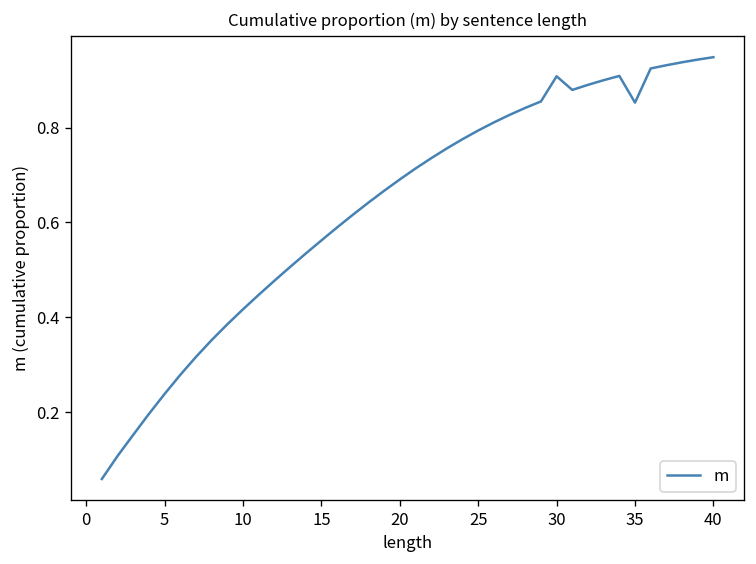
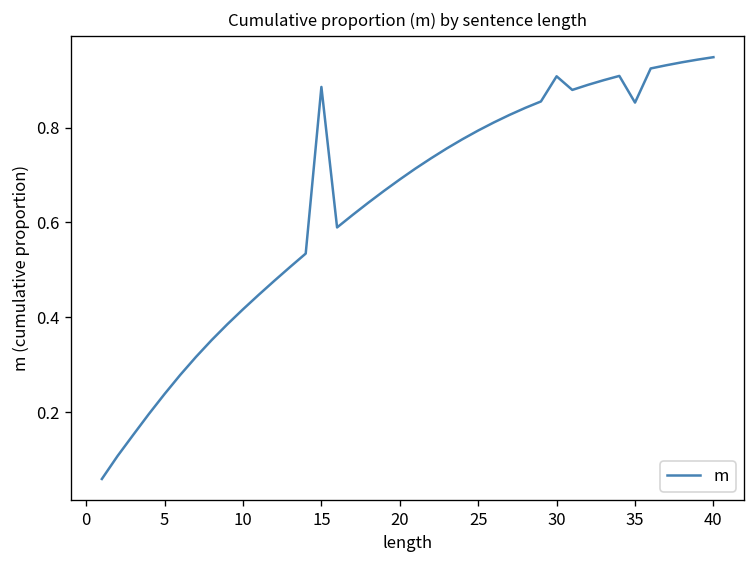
15: 0.56 -> 0.89
